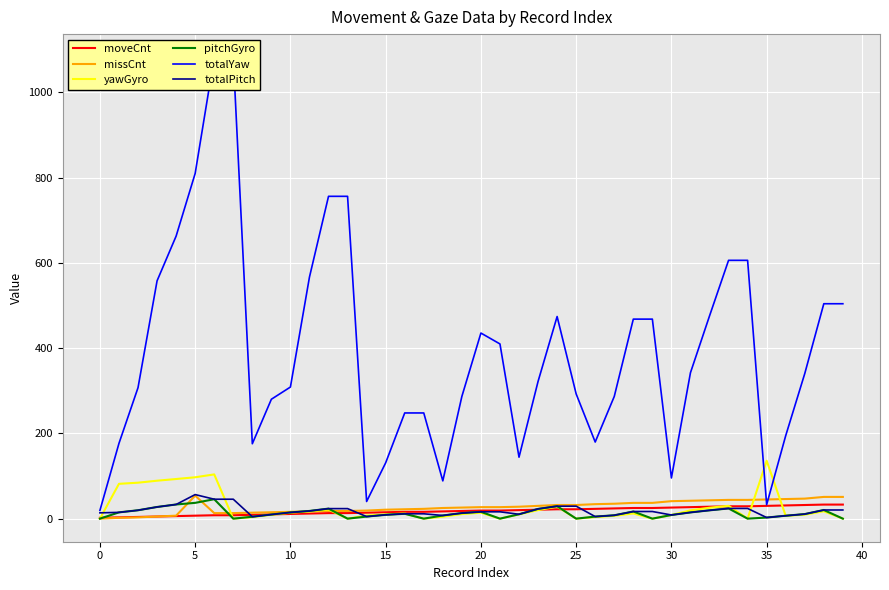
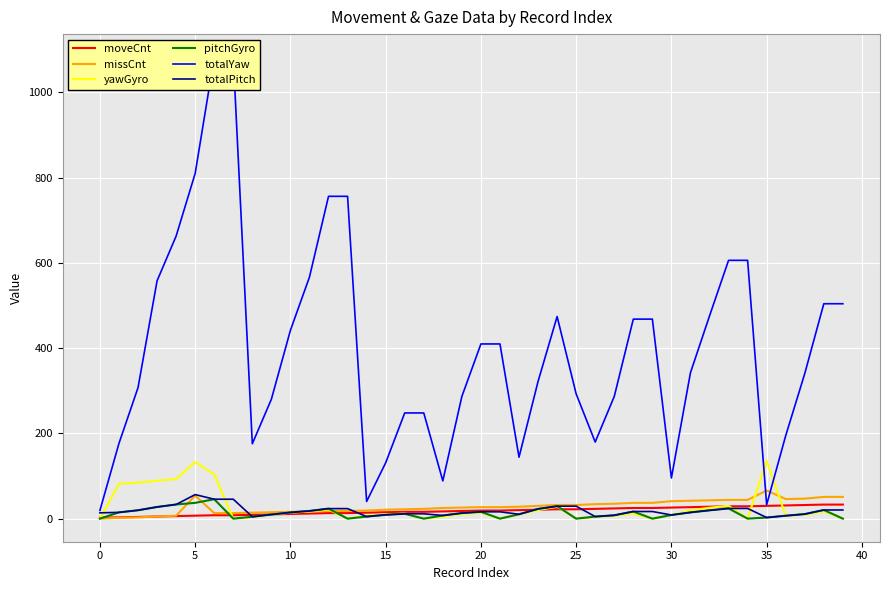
yawGyro, 5: 100 -> 130
totalYaw, 10: 310 -> 440
totalYaw, 20: 440 -> 410
missCnt, 35: 50 -> 70
